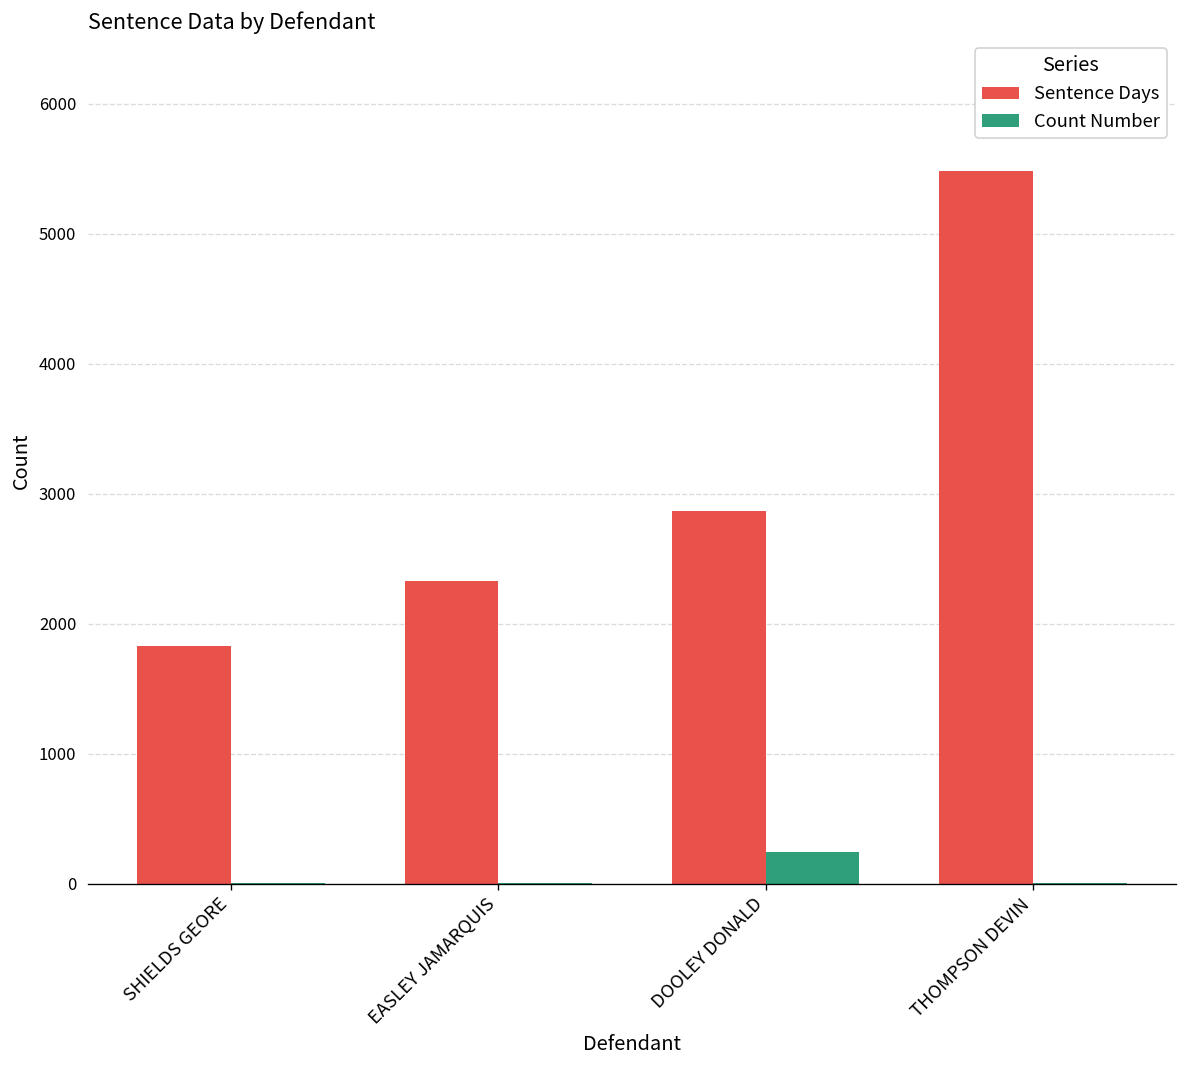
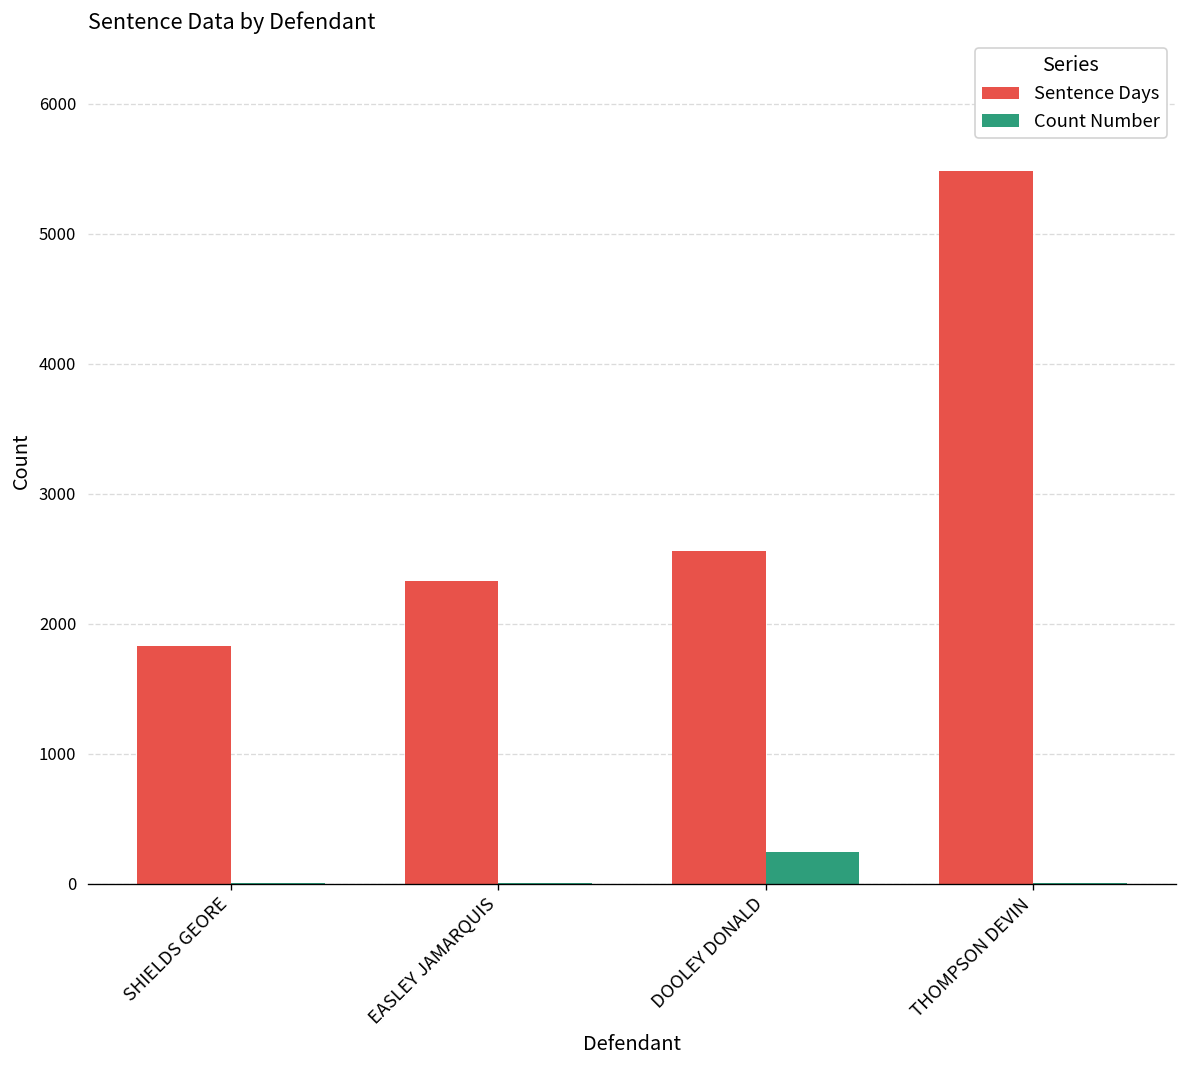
Sentence Days, DOOLEY DONALD: 2870 -> 2560
